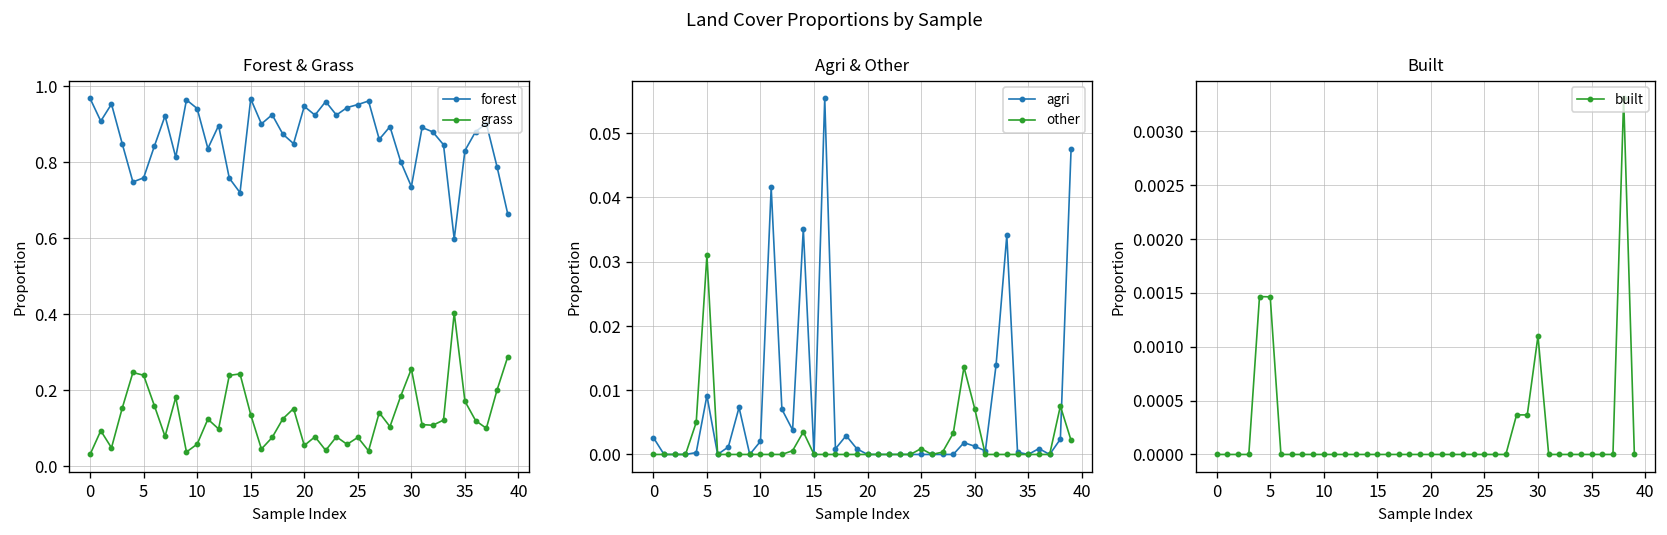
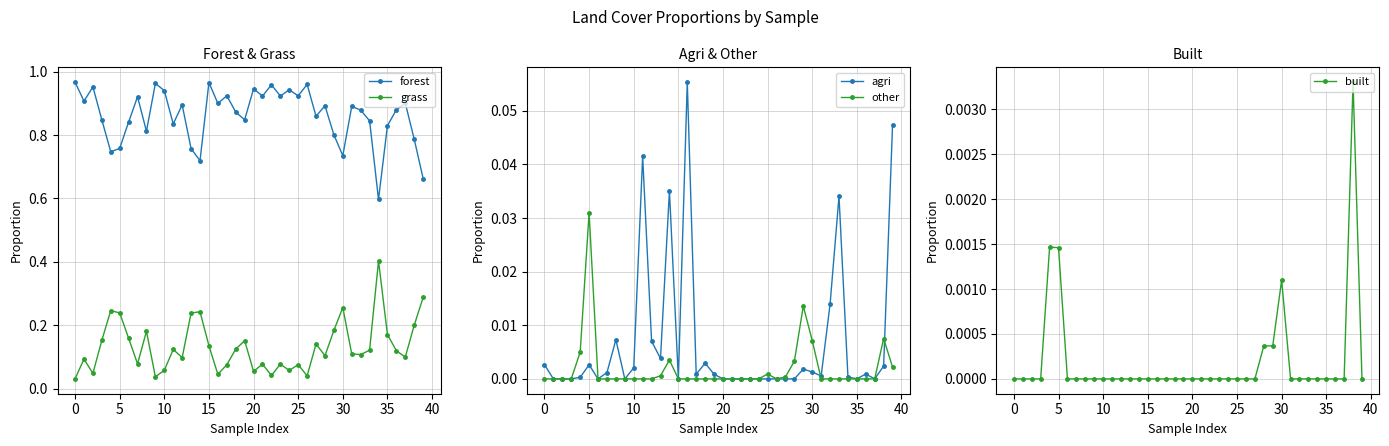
Forest & Grass, forest, 25: 0.95 -> 0.92
Agri & Other, agri, 5: 0.009 -> 0.003
